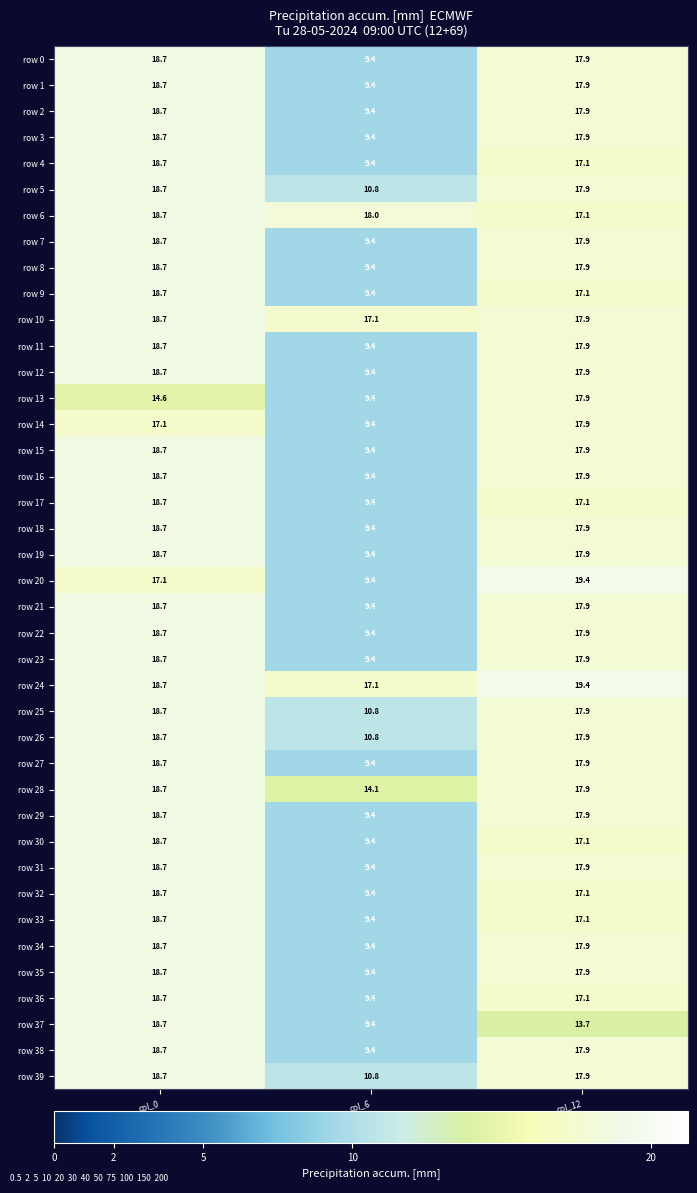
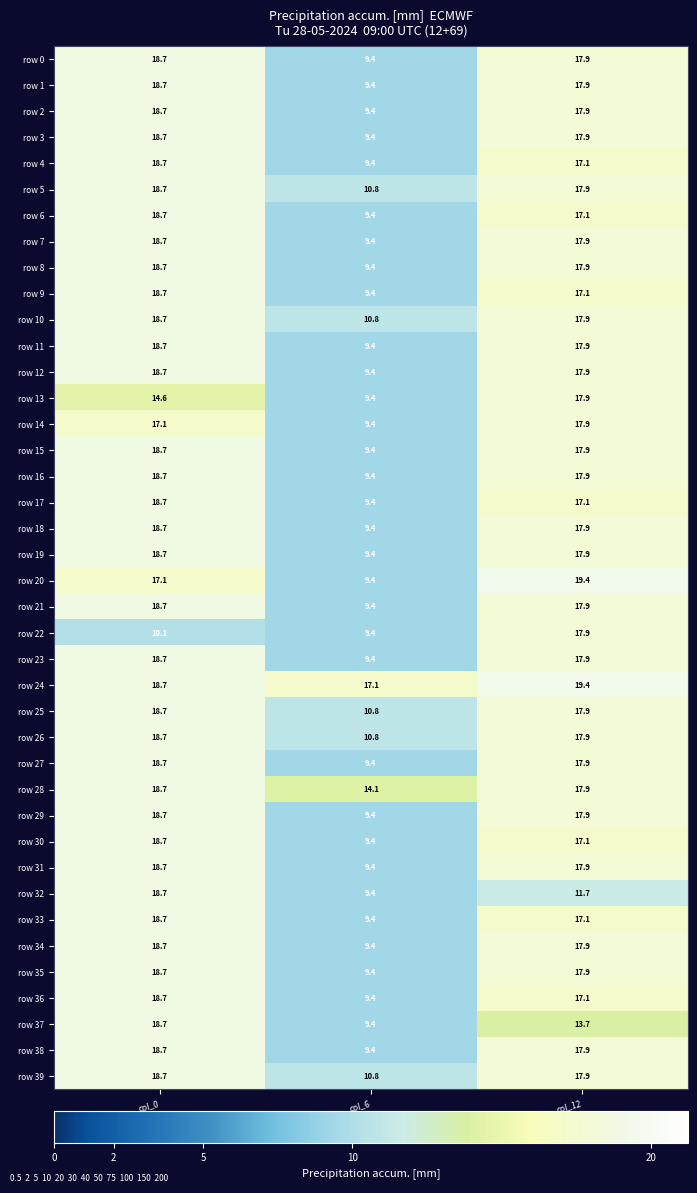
row 6, col_6: 18.0 -> 9.4
row 10, col_6: 17.1 -> 10.8
row 22, col_0: 18.7 -> 10.1
row 32, col_12: 17.1 -> 11.7
